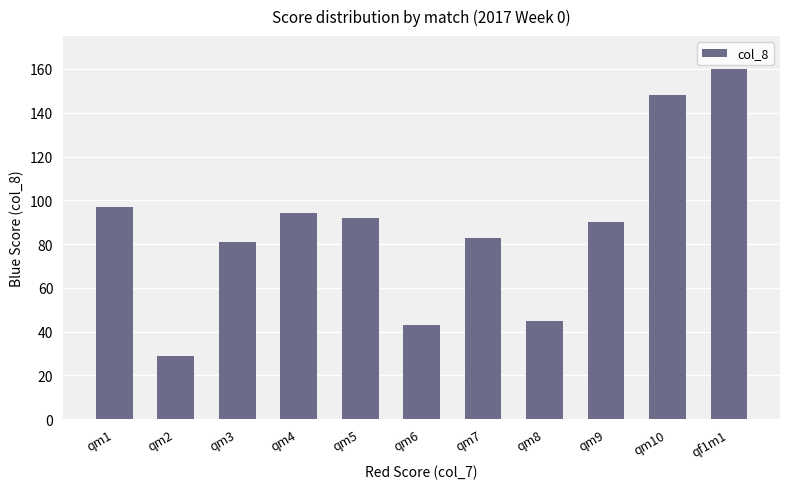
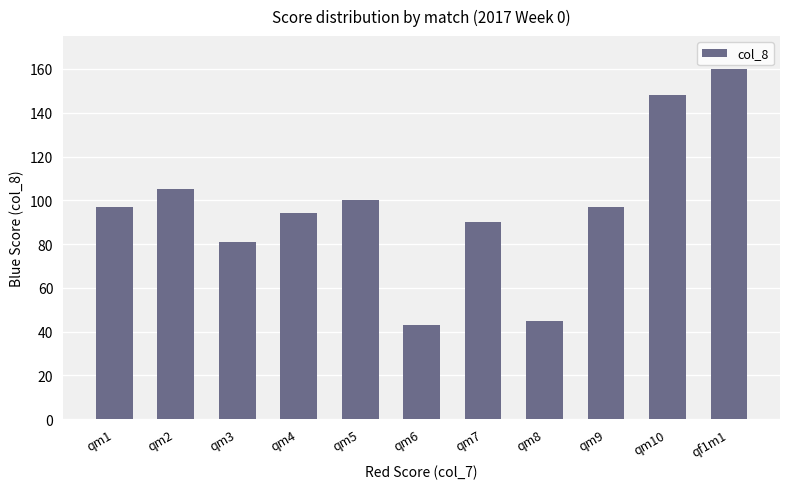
qm2: 29 -> 105
qm5: 92 -> 100
qm7: 83 -> 90
qm9: 90 -> 97
